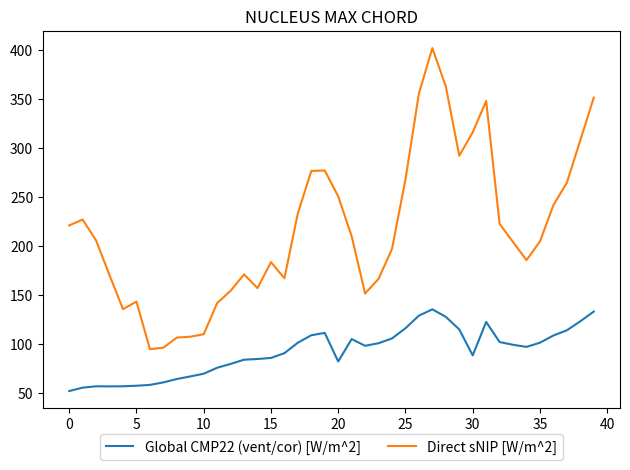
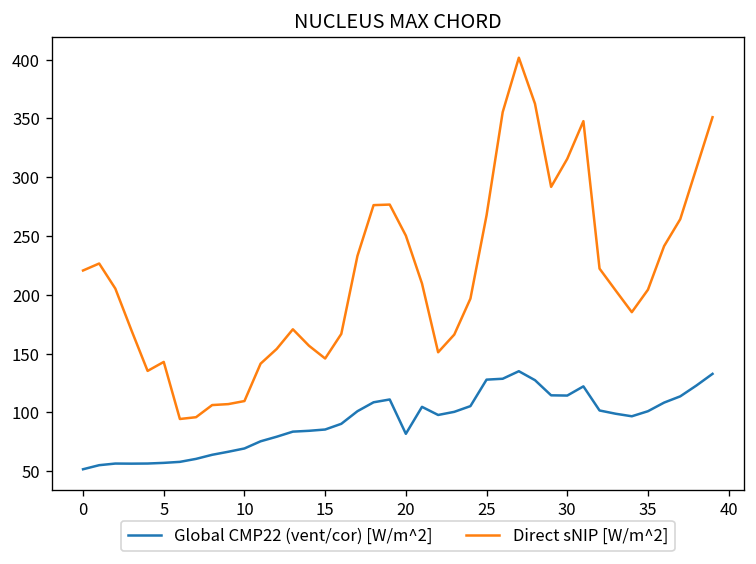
Direct sNIP [W/m^2], 15: 180 -> 150
Global CMP22 (vent/cor) [W/m^2], 25: 120 -> 130
Global CMP22 (vent/cor) [W/m^2], 30: 90 -> 110
